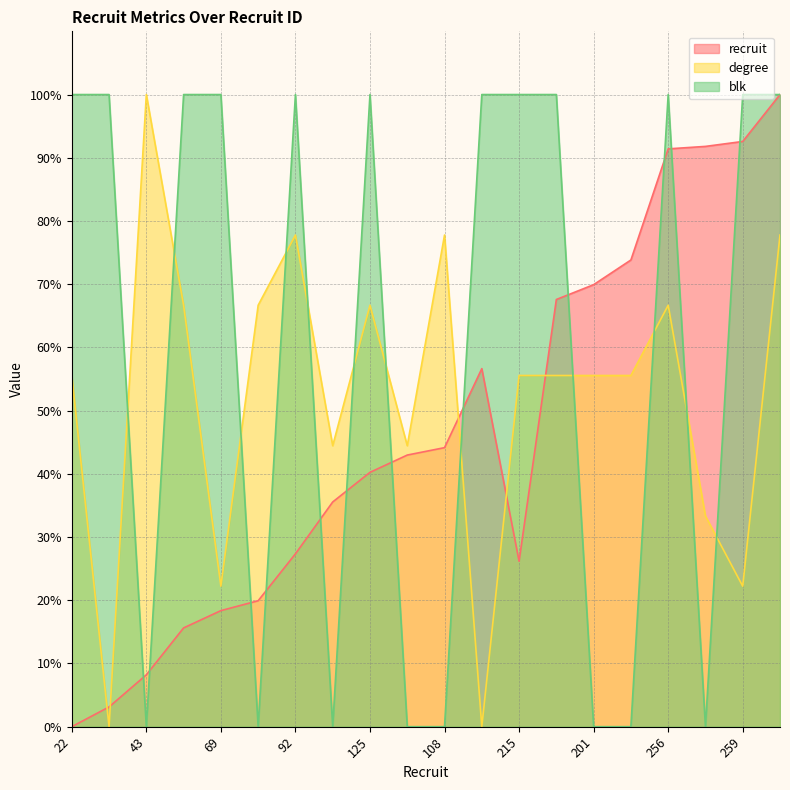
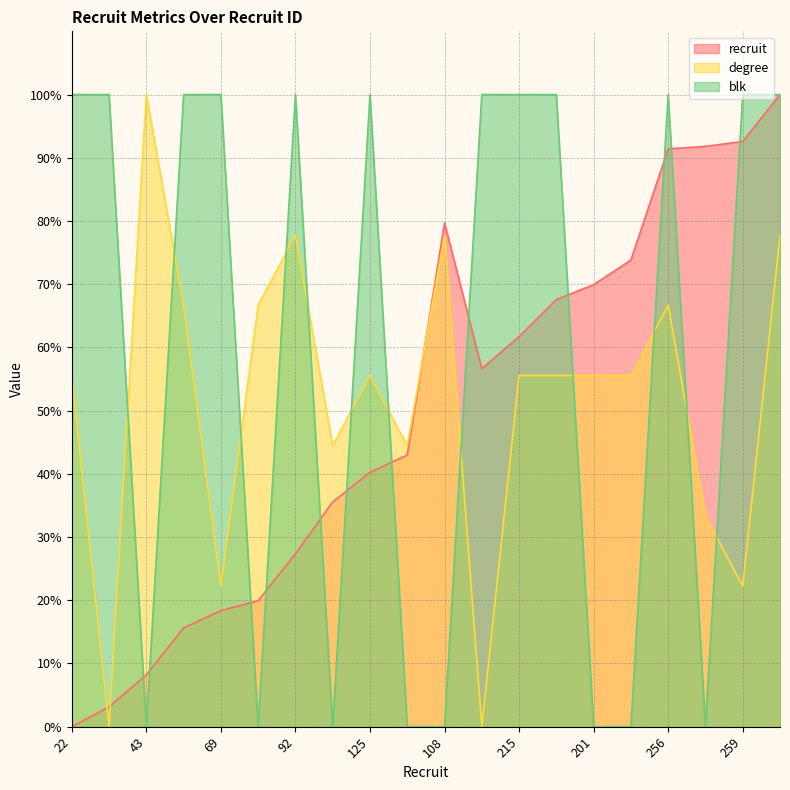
degree, 125: 67% -> 56%
recruit, 108: 44% -> 80%
recruit, 215: 26% -> 62%
